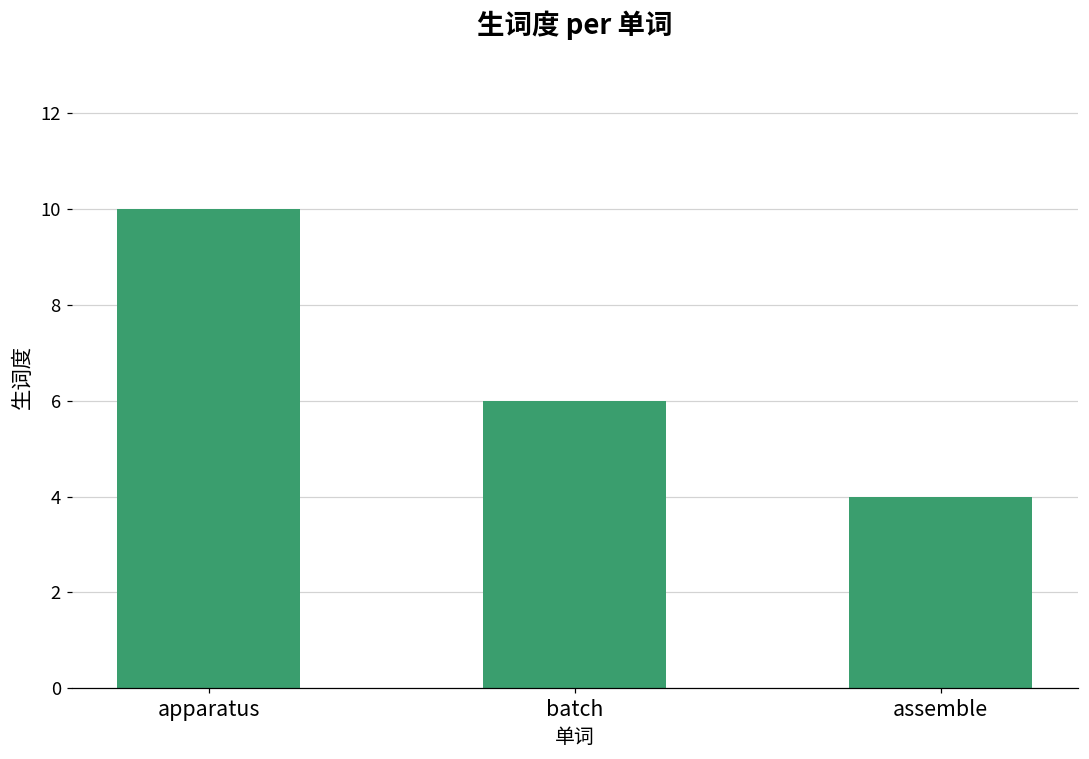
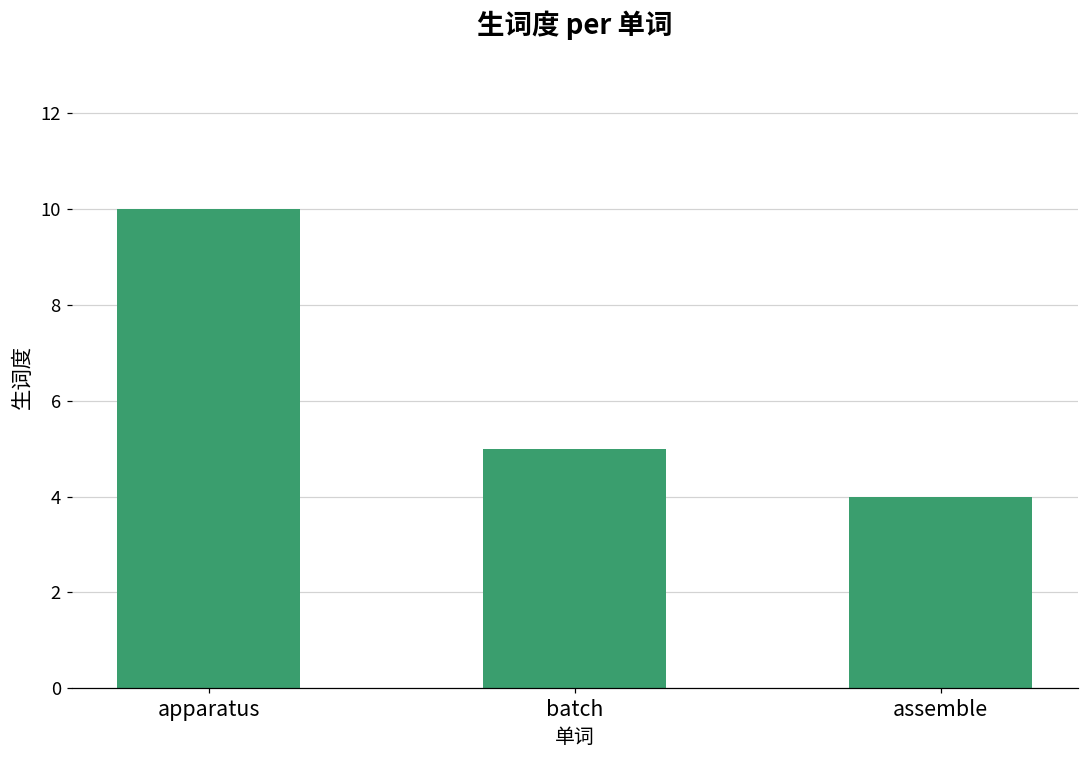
batch: 6 -> 5
